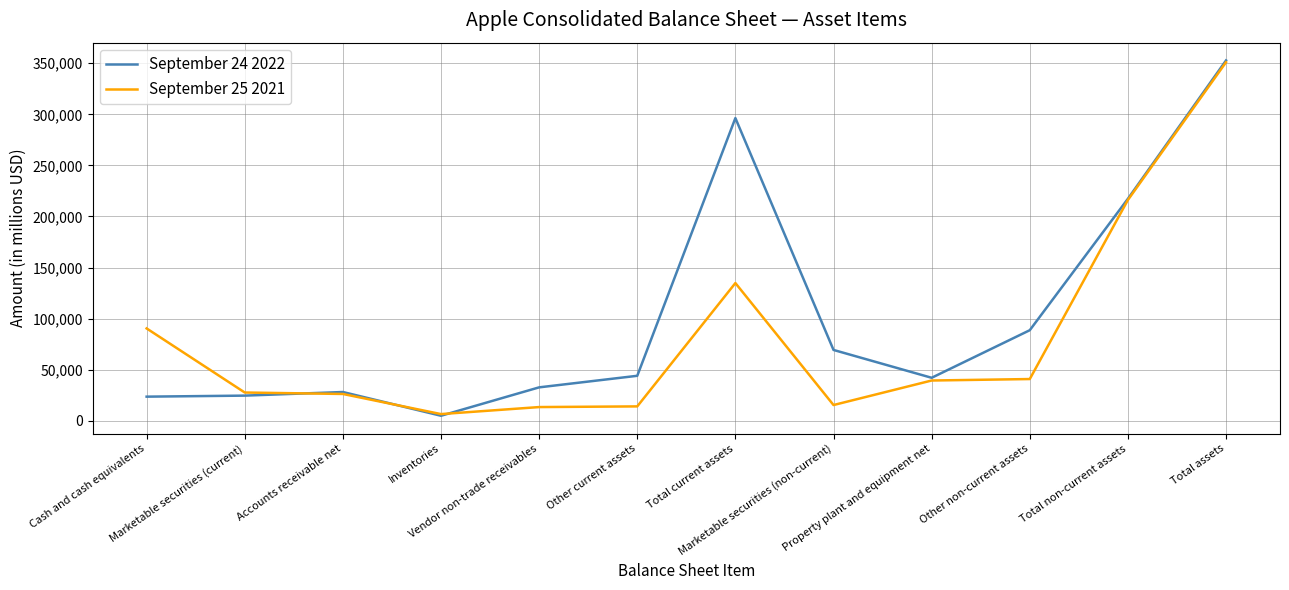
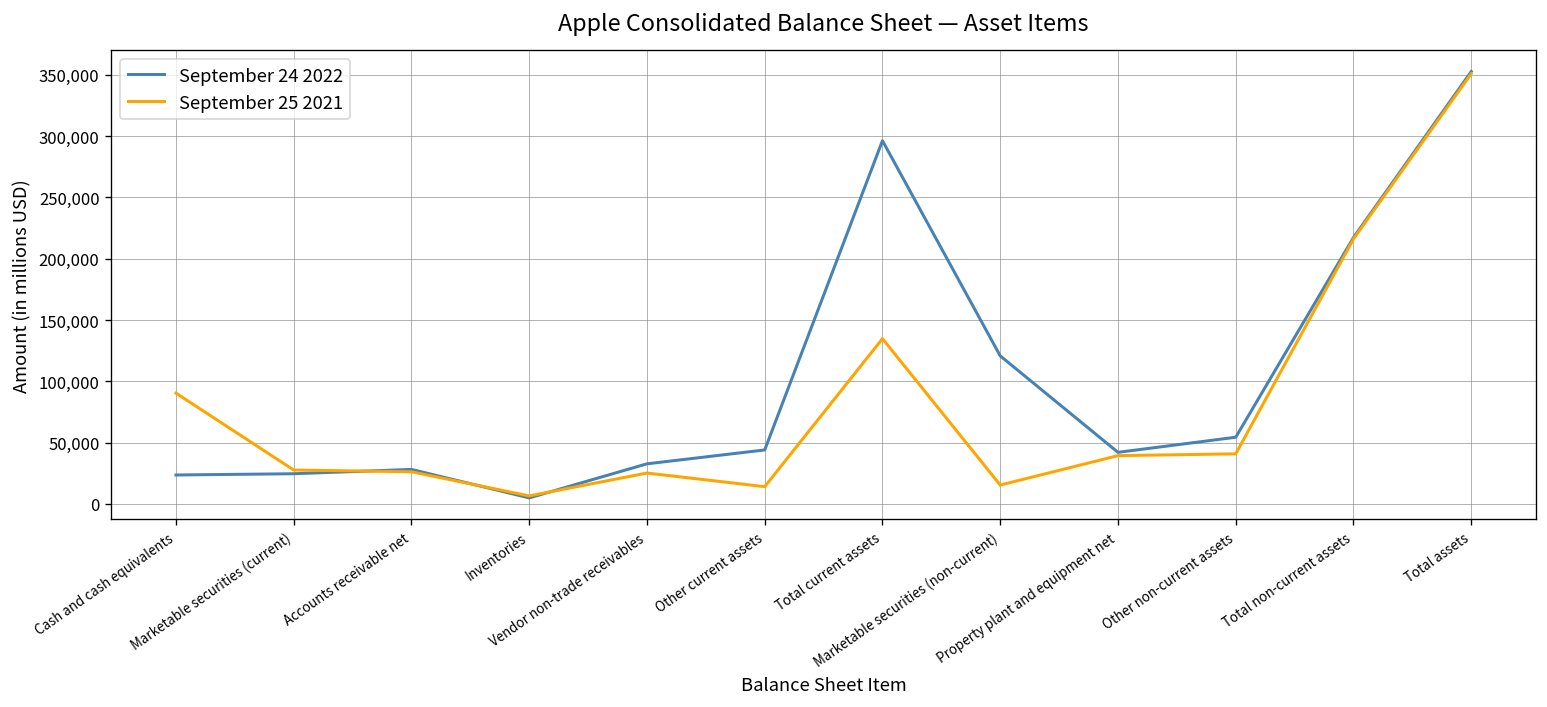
September 25 2021, Vendor non-trade receivables: 13,000 -> 25,000
September 24 2022, Marketable securities (non-current): 69,000 -> 121,000
September 24 2022, Other non-current assets: 89,000 -> 54,000
